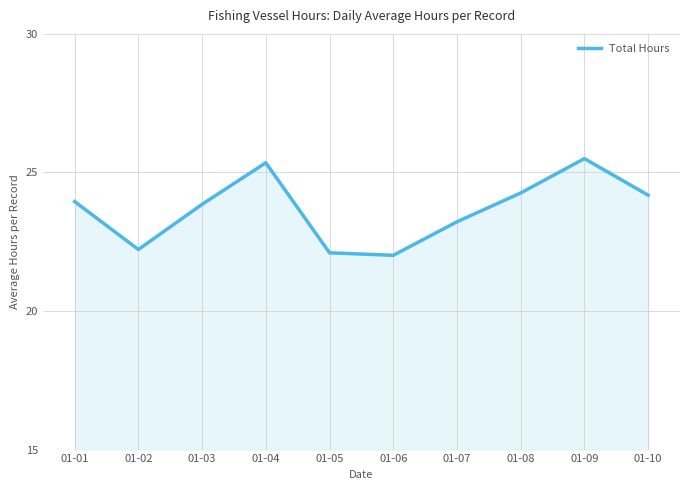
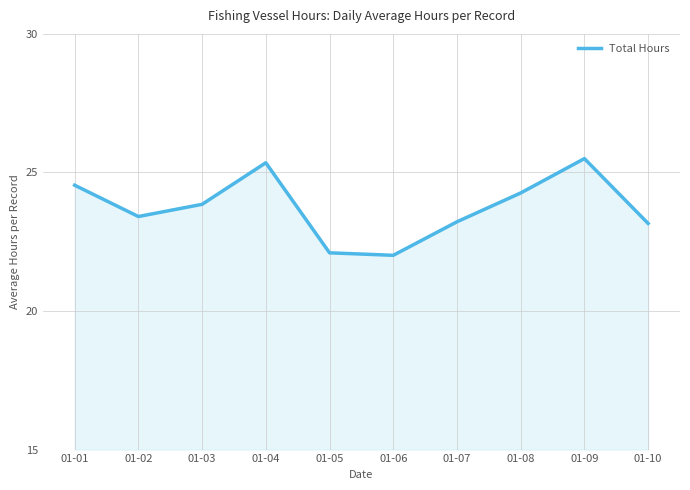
01-01: 24.0 -> 24.5
01-02: 22.2 -> 23.4
01-10: 24.2 -> 23.2
